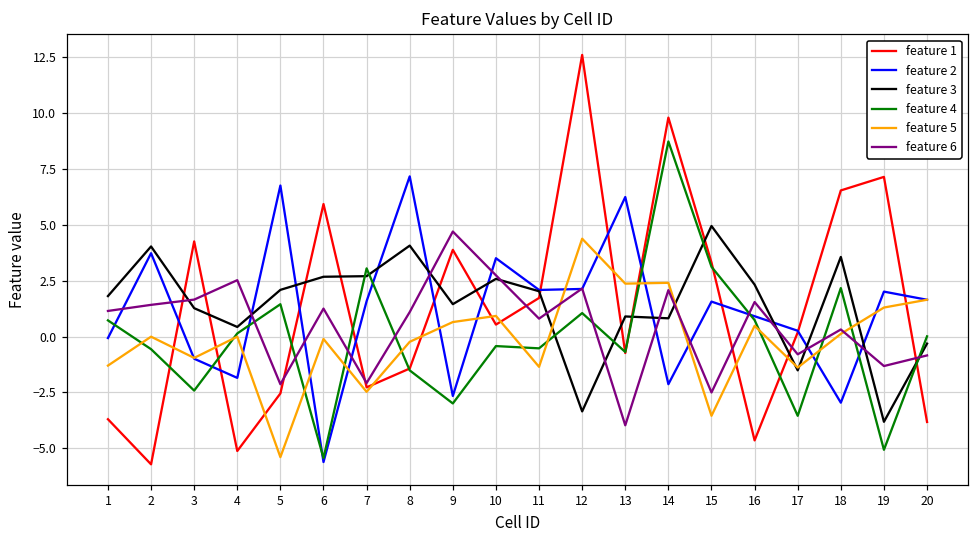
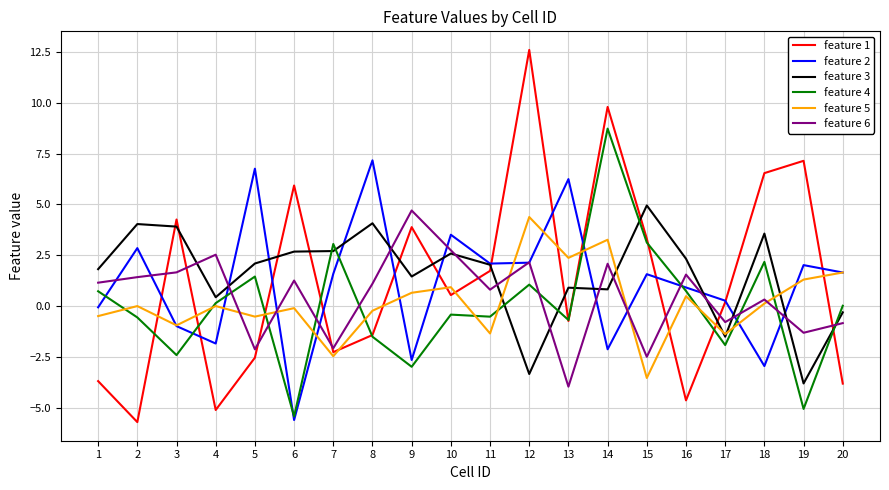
feature 5, 1: -1.3 -> -0.5
feature 2, 2: 3.7 -> 2.9
feature 3, 3: 1.3 -> 3.9
feature 5, 5: -5.4 -> -0.5
feature 5, 14: 2.4 -> 3.3
feature 4, 17: -3.5 -> -1.9
